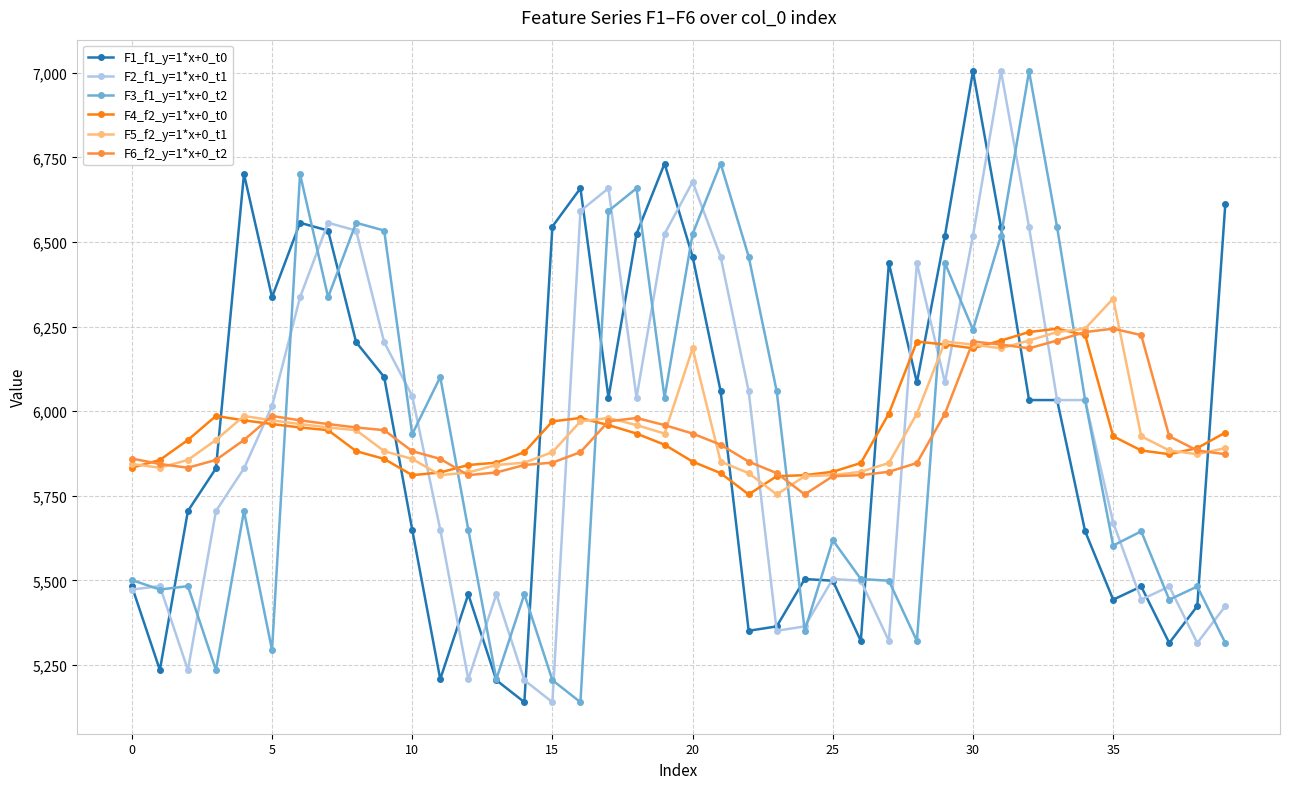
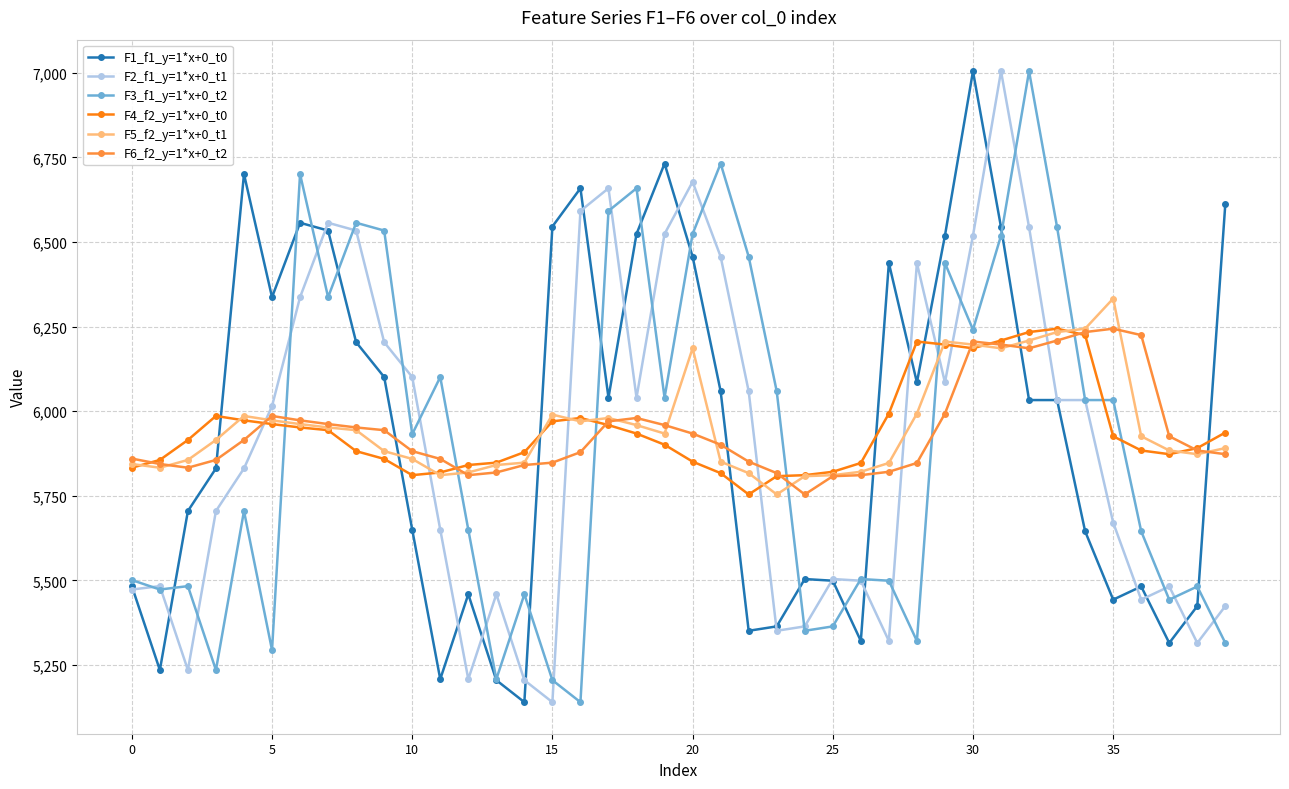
F2_f1_y=1*x+0_t1, 10: 6,050 -> 6,100
F5_f2_y=1*x+0_t1, 15: 5,880 -> 5,990
F3_f1_y=1*x+0_t2, 25: 5,620 -> 5,360
F3_f1_y=1*x+0_t2, 35: 5,600 -> 6,030
